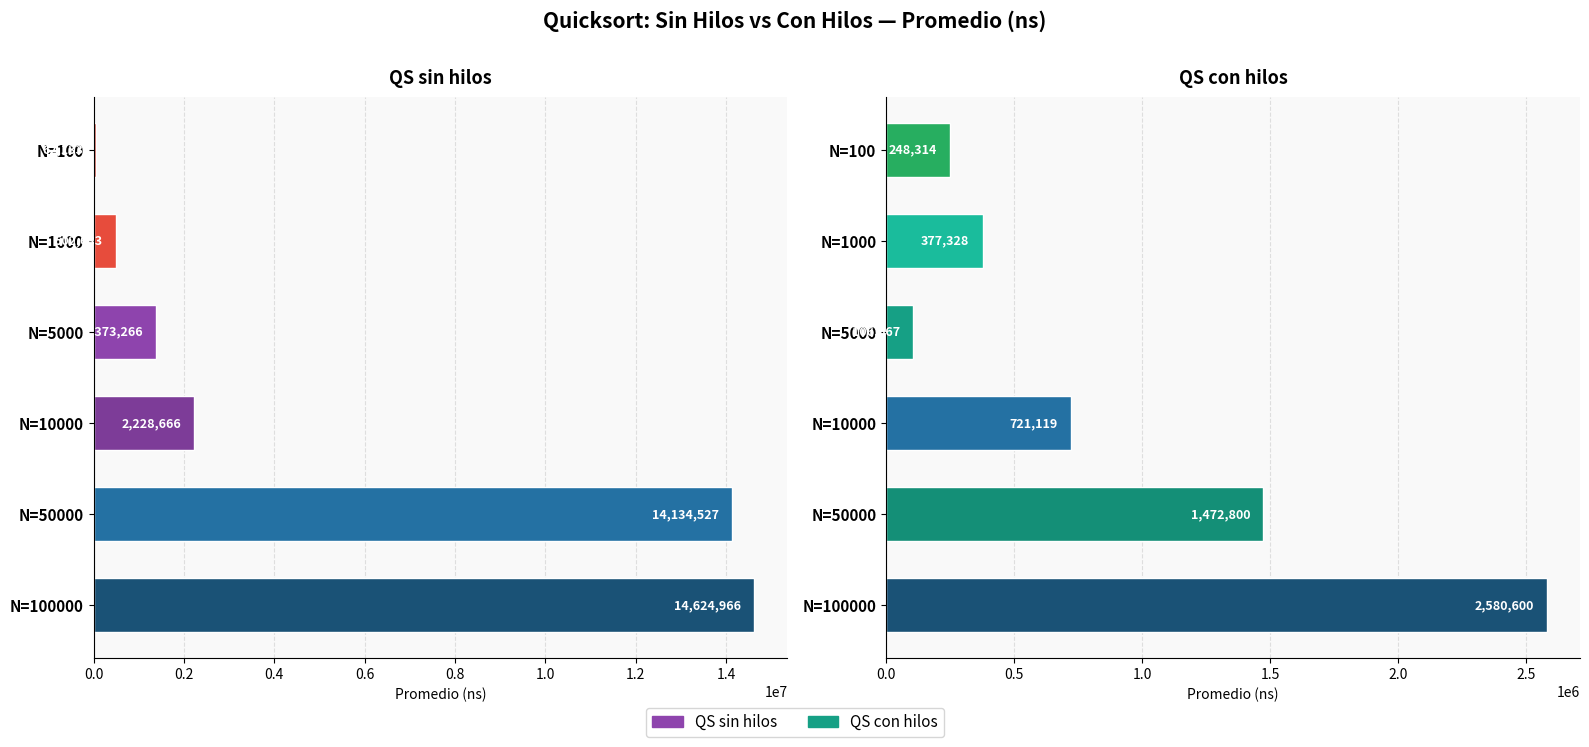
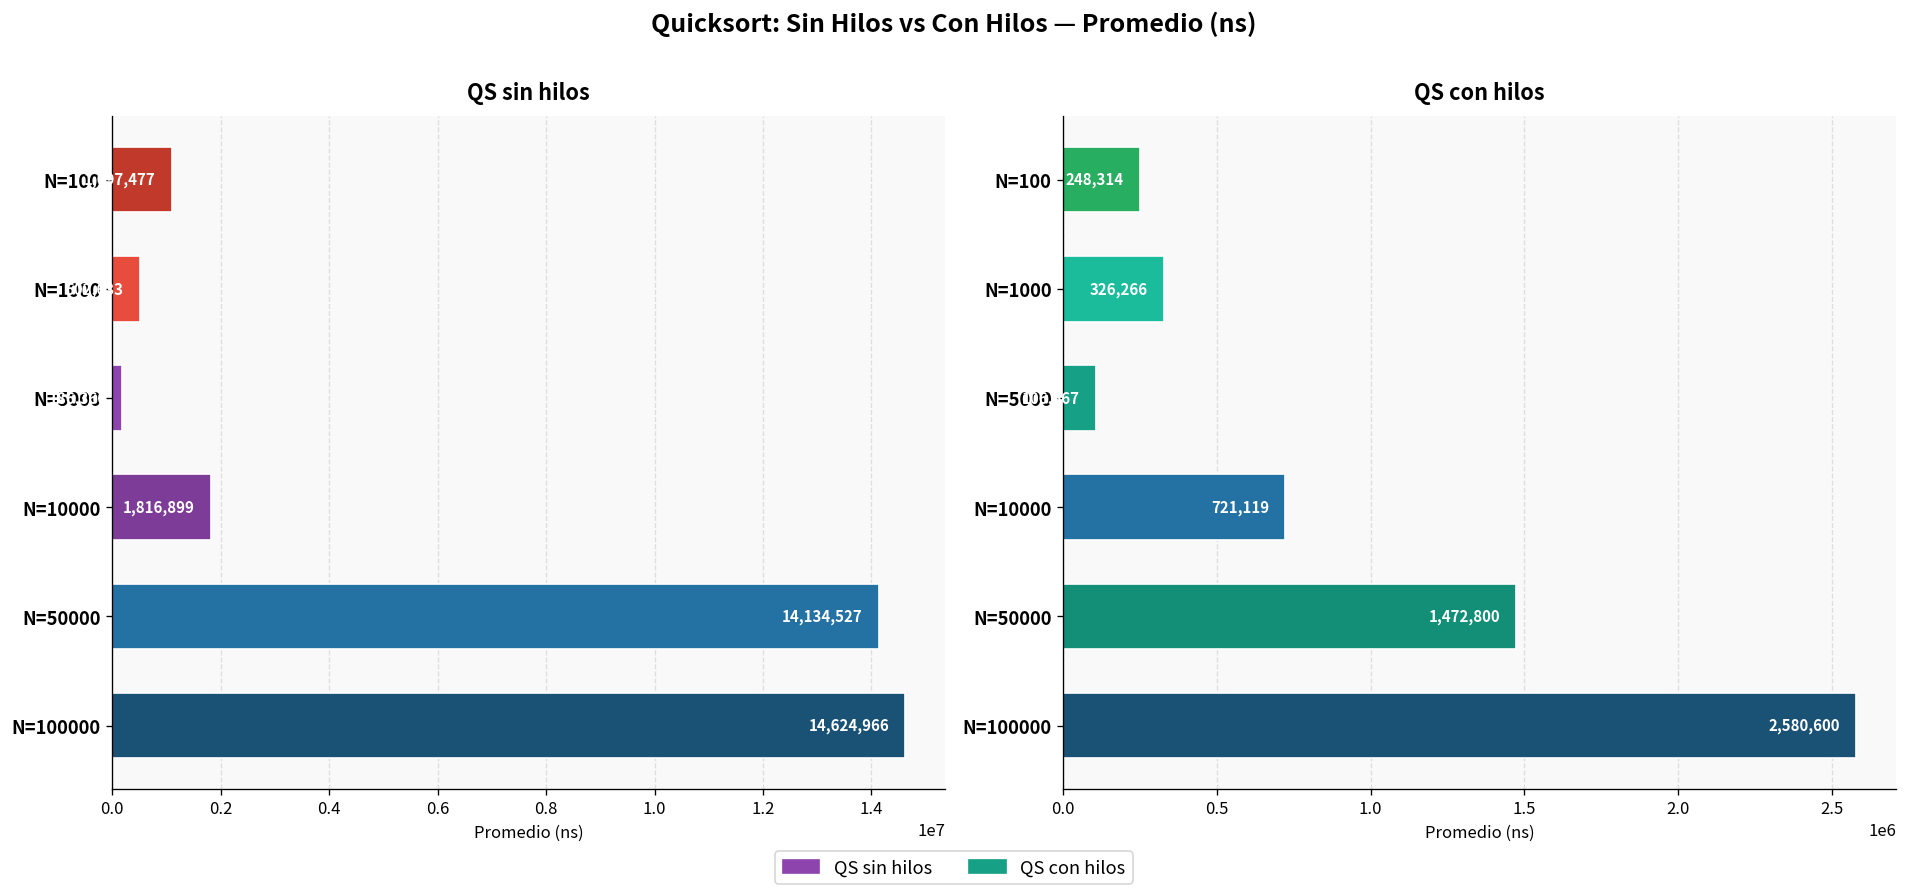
QS sin hilos, N=100: 100000 -> 1100000
QS sin hilos, N=5000: 1400000 -> 200000
QS sin hilos, N=10000: 2,228,666 -> 1,816,899
QS con hilos, N=1000: 377,328 -> 326,266
